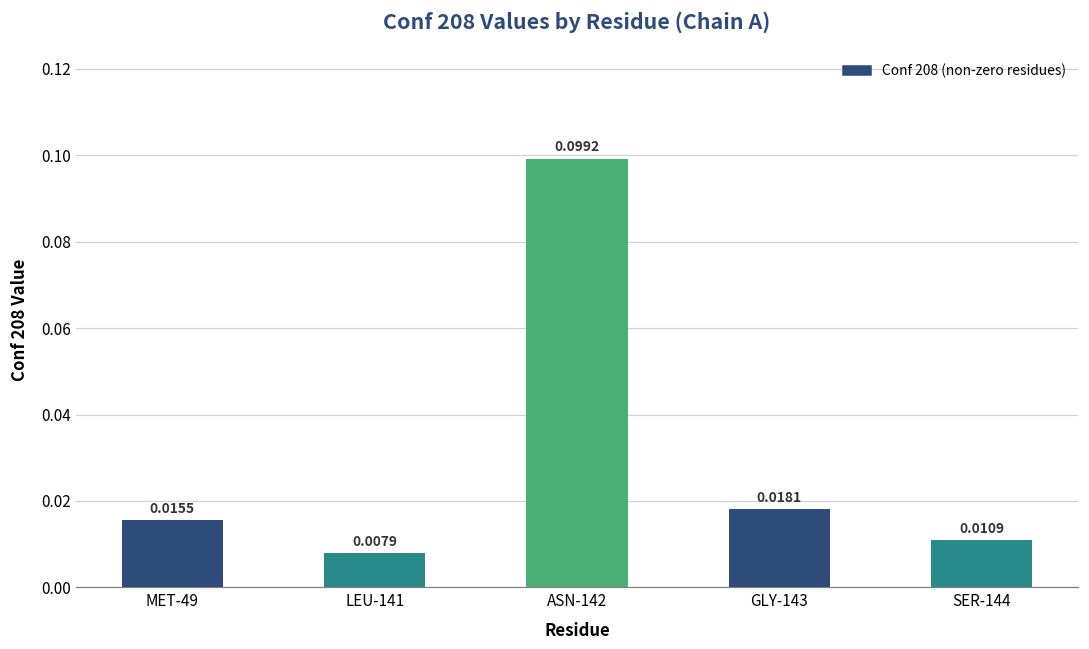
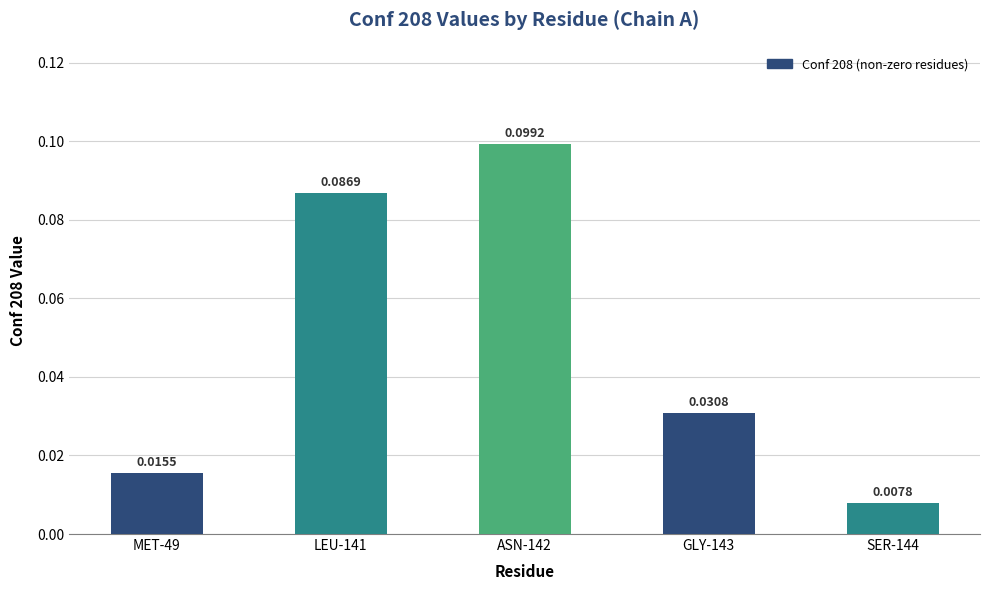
LEU-141: 0.0079 -> 0.0869
GLY-143: 0.0181 -> 0.0308
SER-144: 0.0109 -> 0.0078
